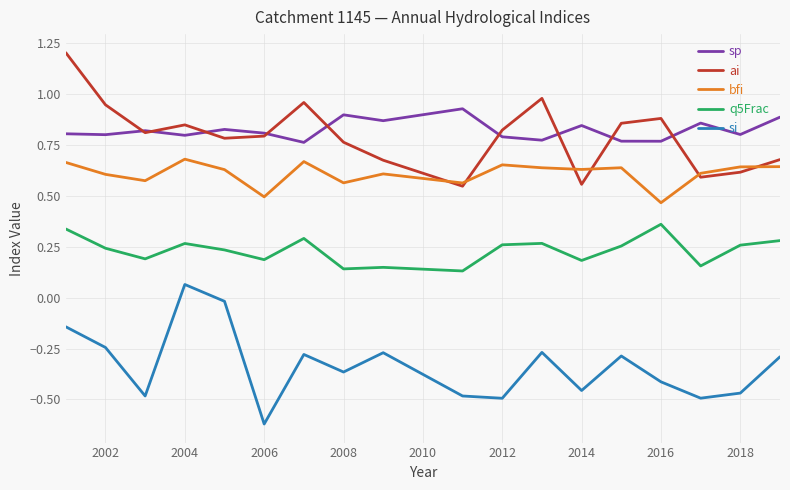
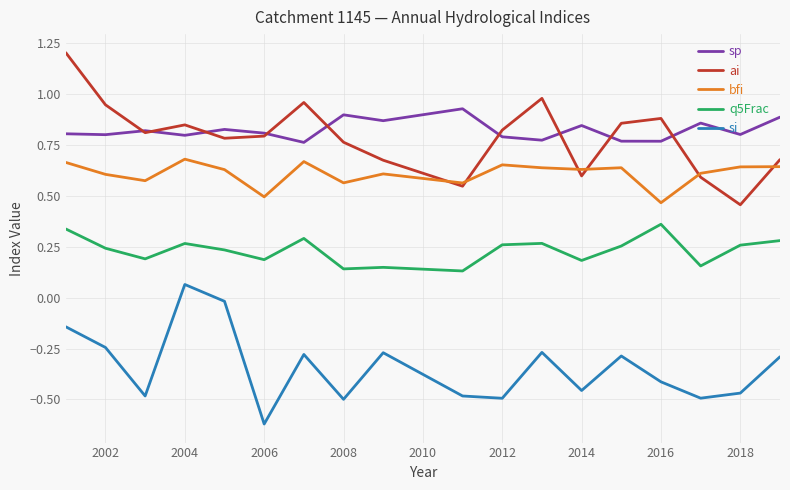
si, 2008: -0.37 -> -0.50
ai, 2014: 0.56 -> 0.60
ai, 2018: 0.62 -> 0.46
